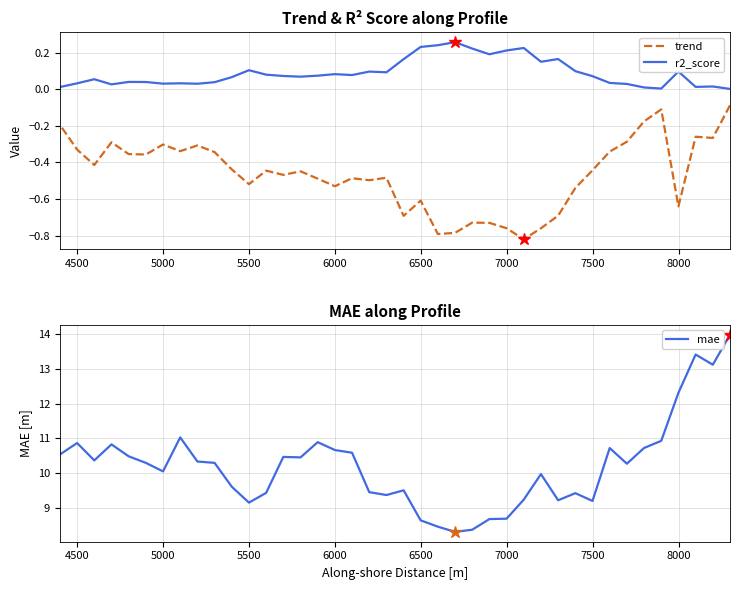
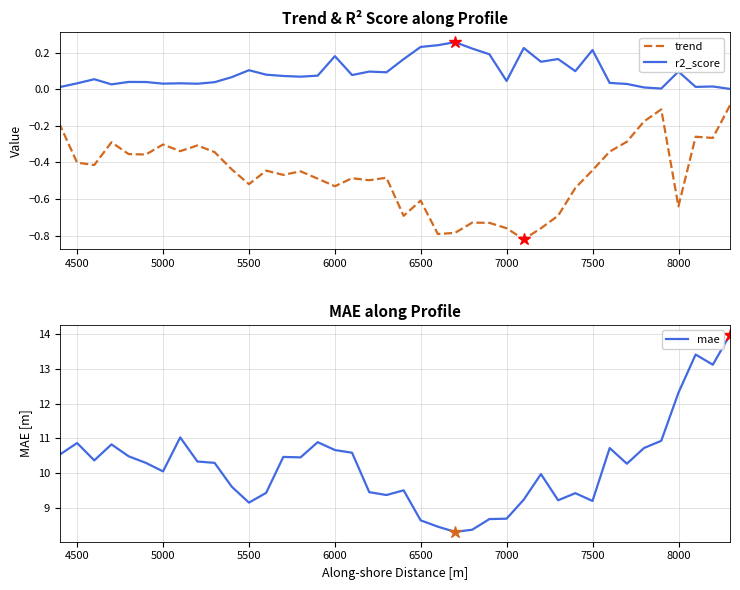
Trend & R² Score along Profile, trend, 4500: -0.33 -> -0.40
Trend & R² Score along Profile, r2_score, 6000: 0.08 -> 0.18
Trend & R² Score along Profile, r2_score, 7000: 0.21 -> 0.04
Trend & R² Score along Profile, r2_score, 7500: 0.07 -> 0.21
